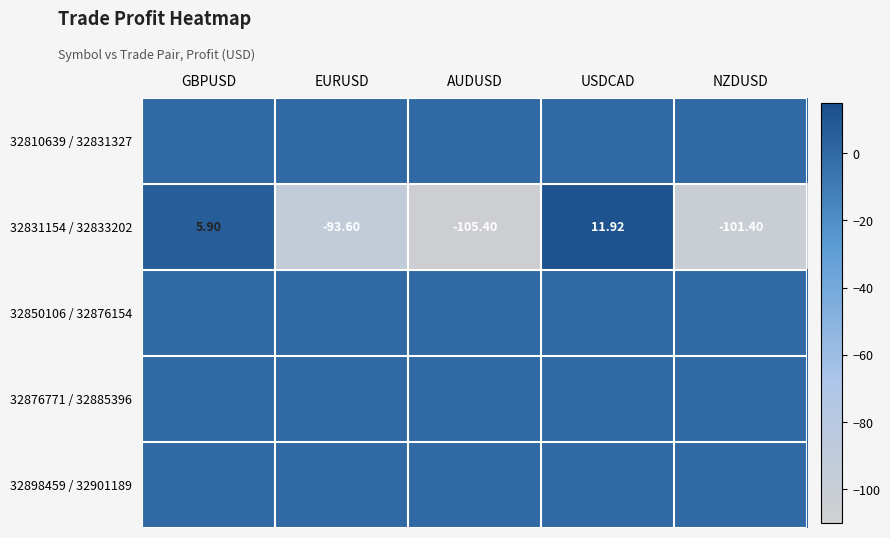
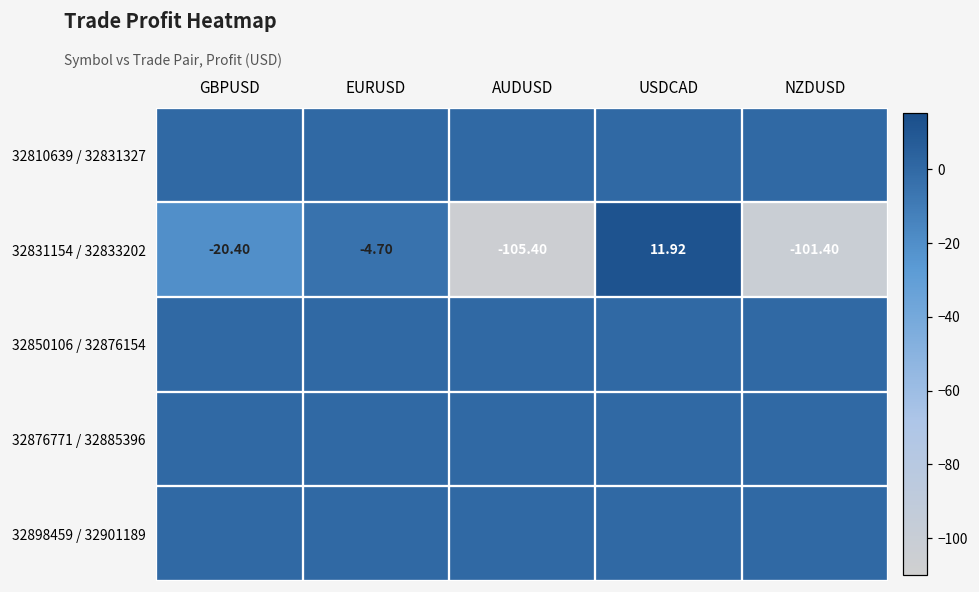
32831154 / 32833202, GBPUSD: 5.90 -> -20.40
32831154 / 32833202, EURUSD: -93.60 -> -4.70
